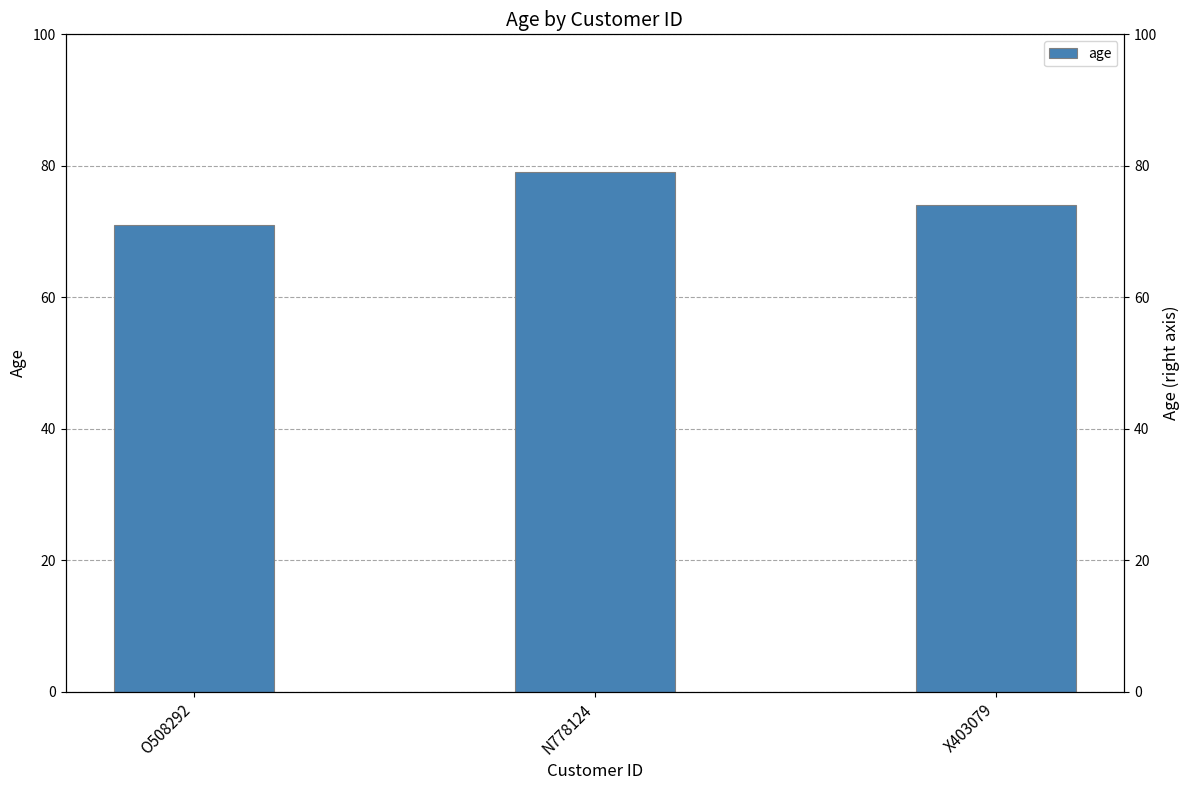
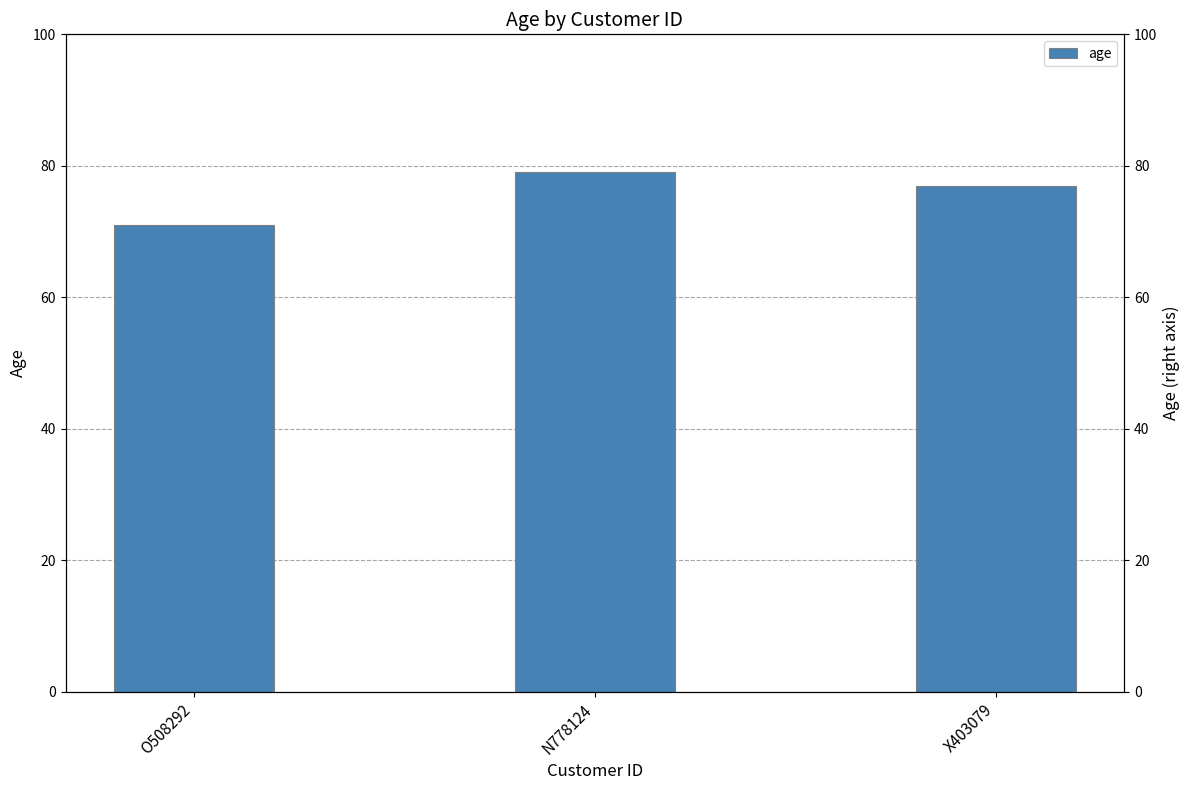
X403079: 74 -> 77
